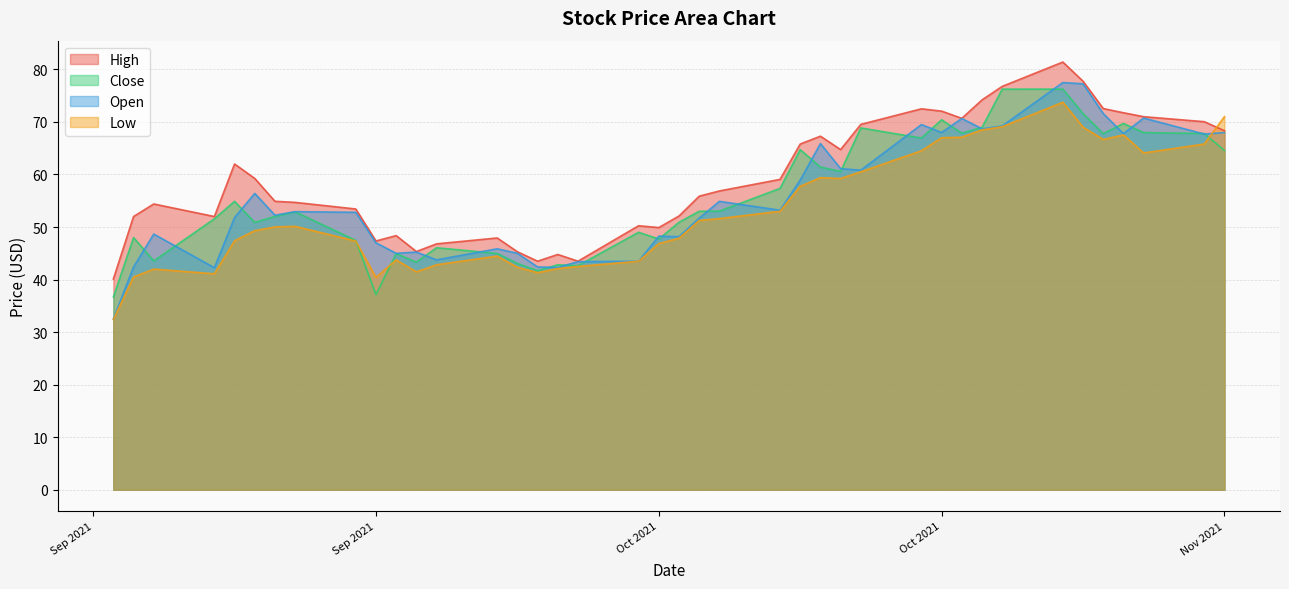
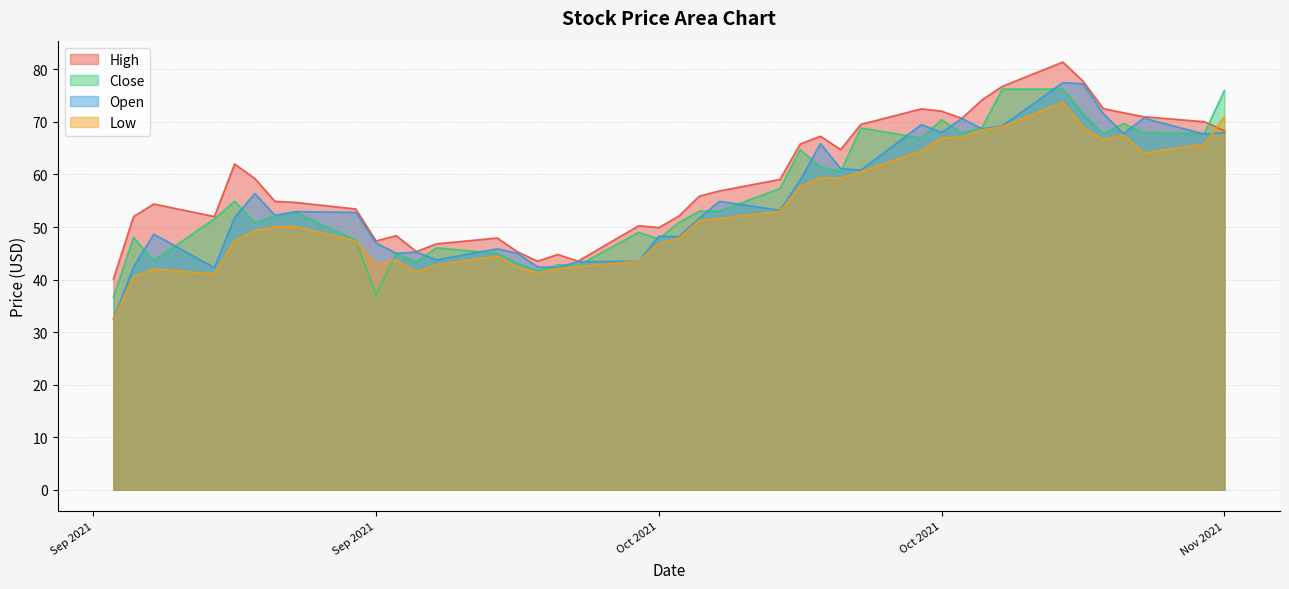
Low, Sep 2021: 40 -> 43
Close, Nov 2021: 65 -> 76
